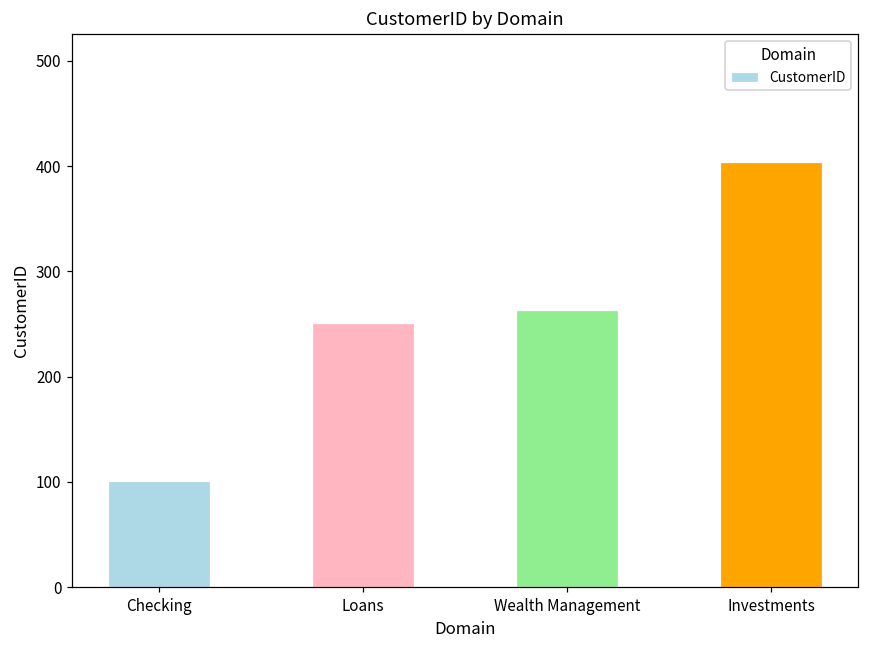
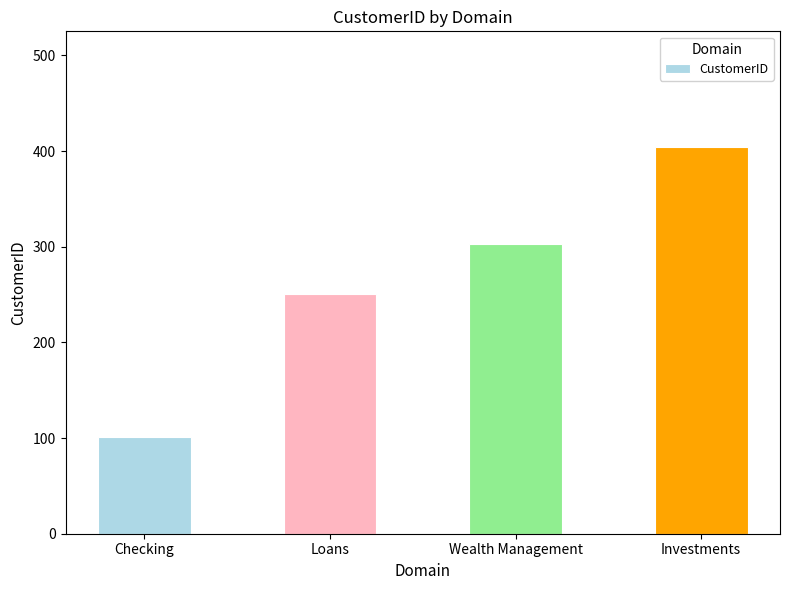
Wealth Management: 260 -> 300
